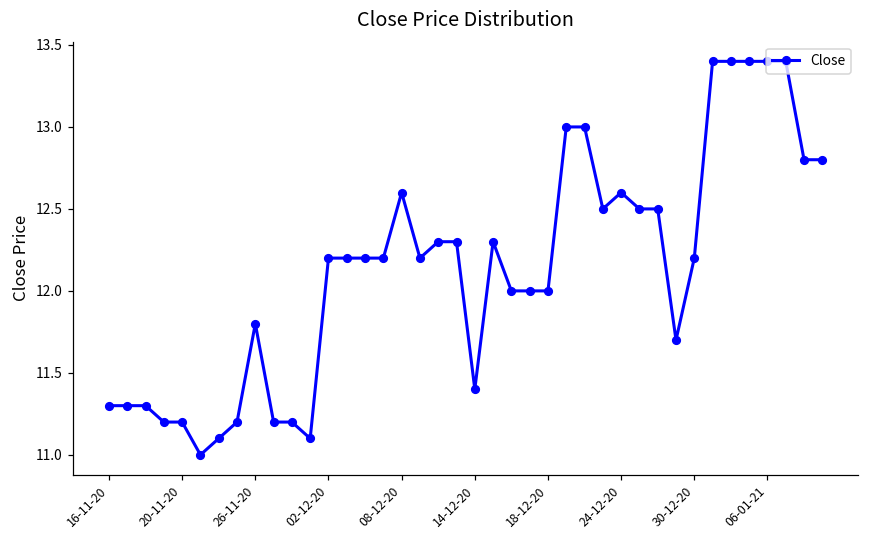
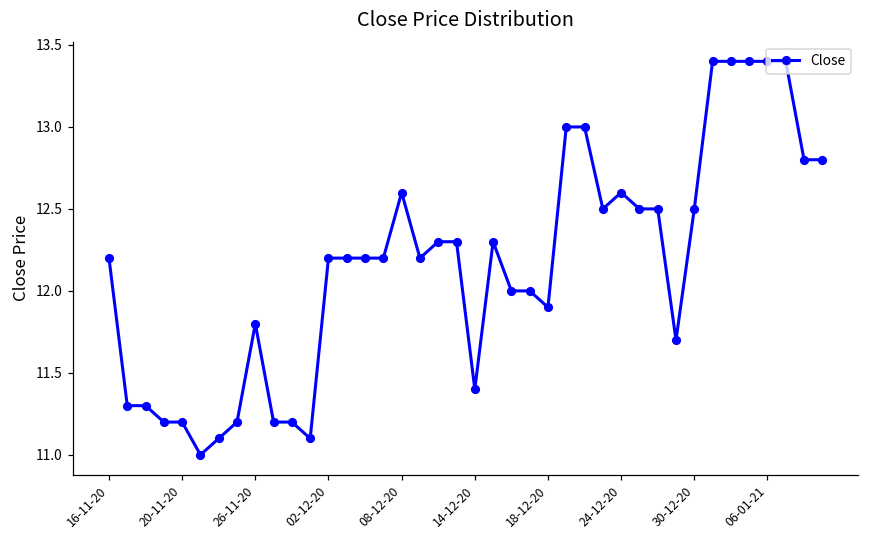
16-11-20: 11.3 -> 12.2
18-12-20: 12.0 -> 11.9
30-12-20: 12.2 -> 12.5
